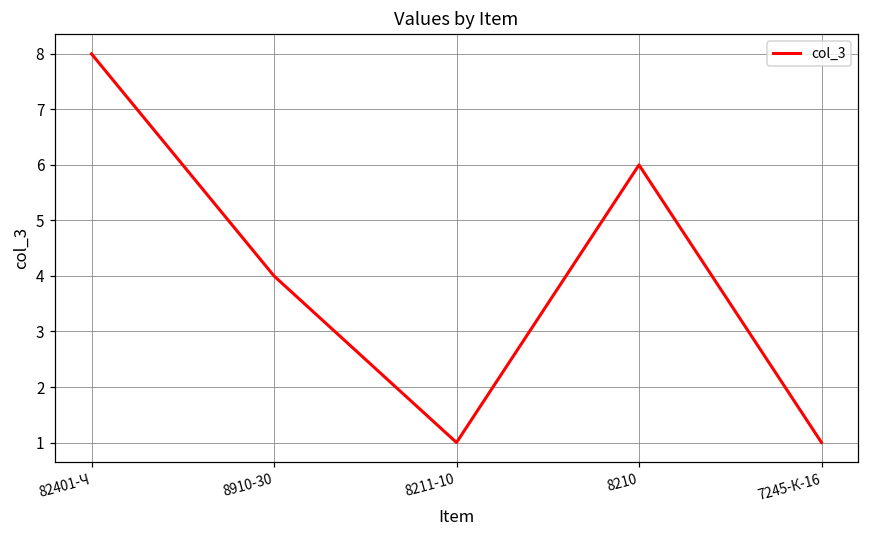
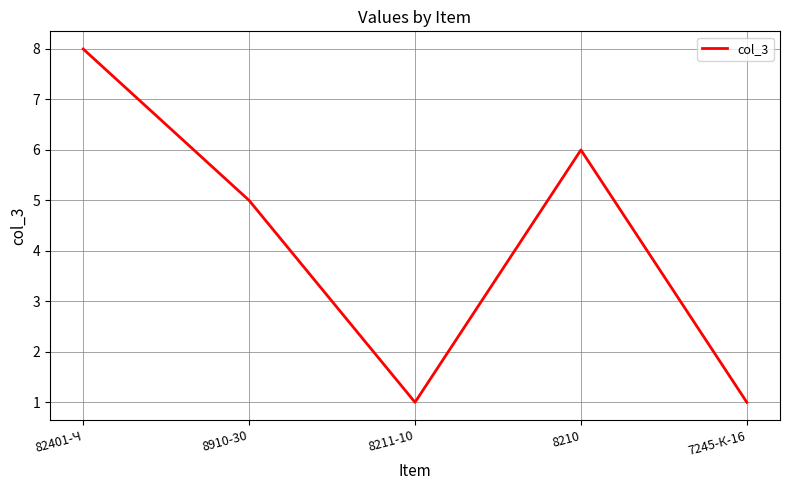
8910-30: 4 -> 5
